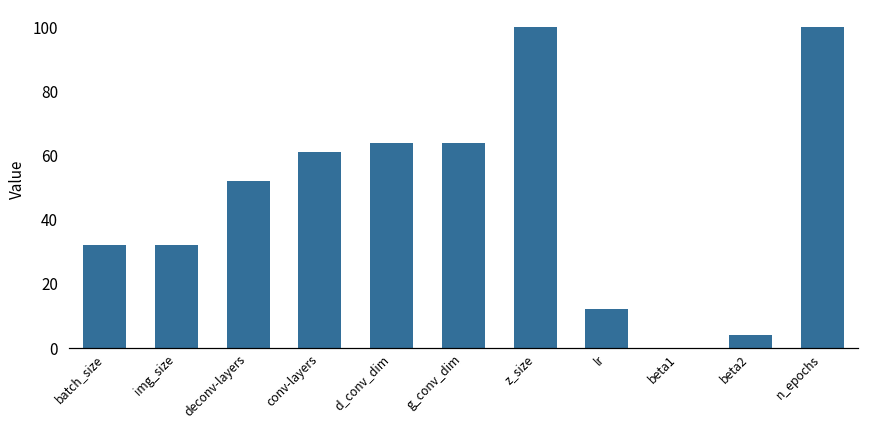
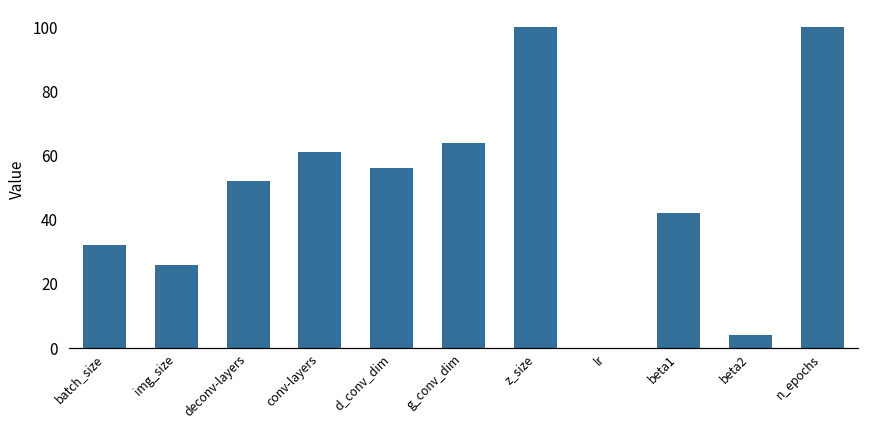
img_size: 32 -> 26
d_conv_dim: 64 -> 56
lr: 12 -> 0
beta1: 0 -> 42
